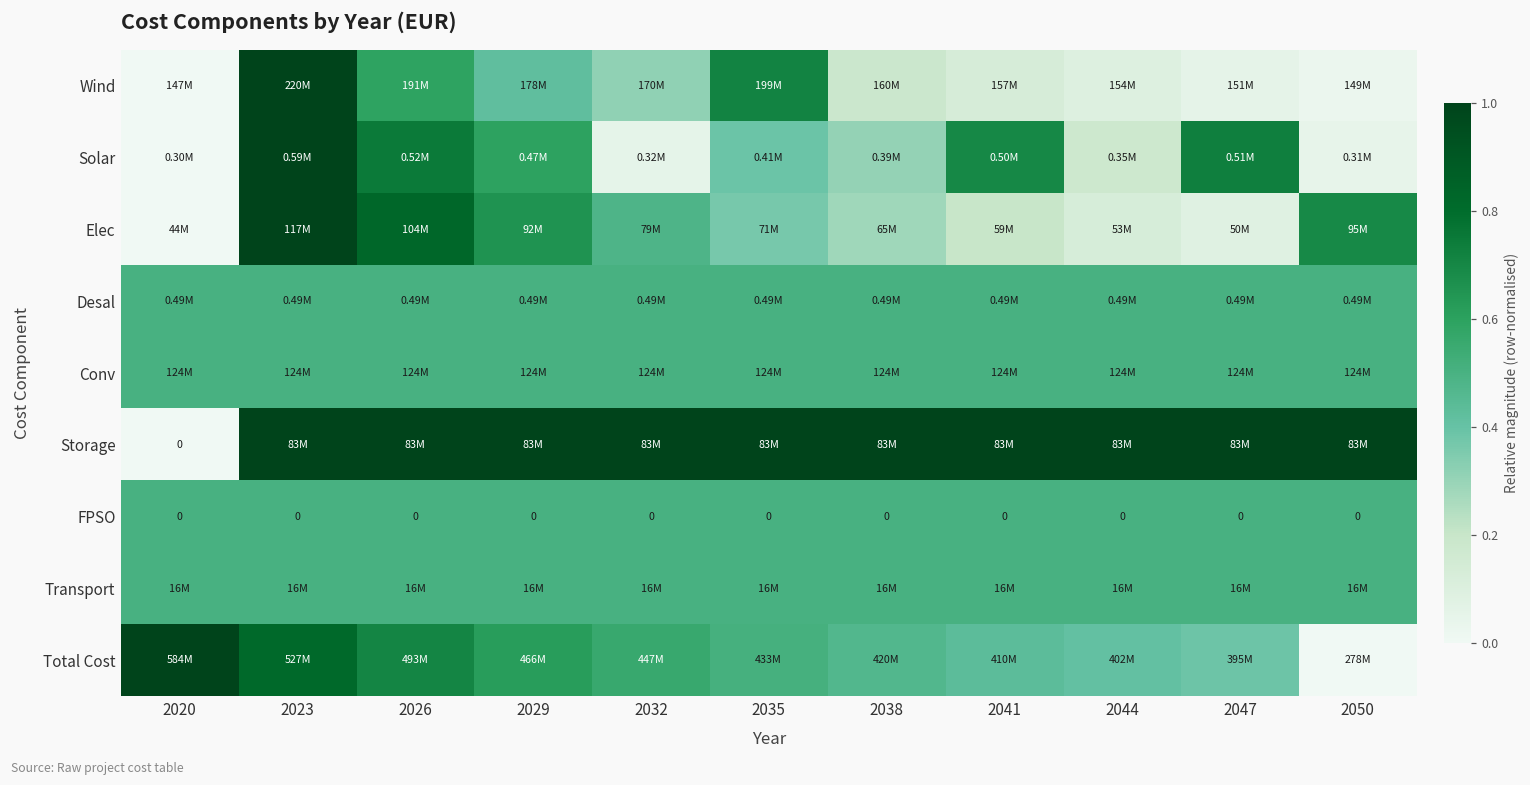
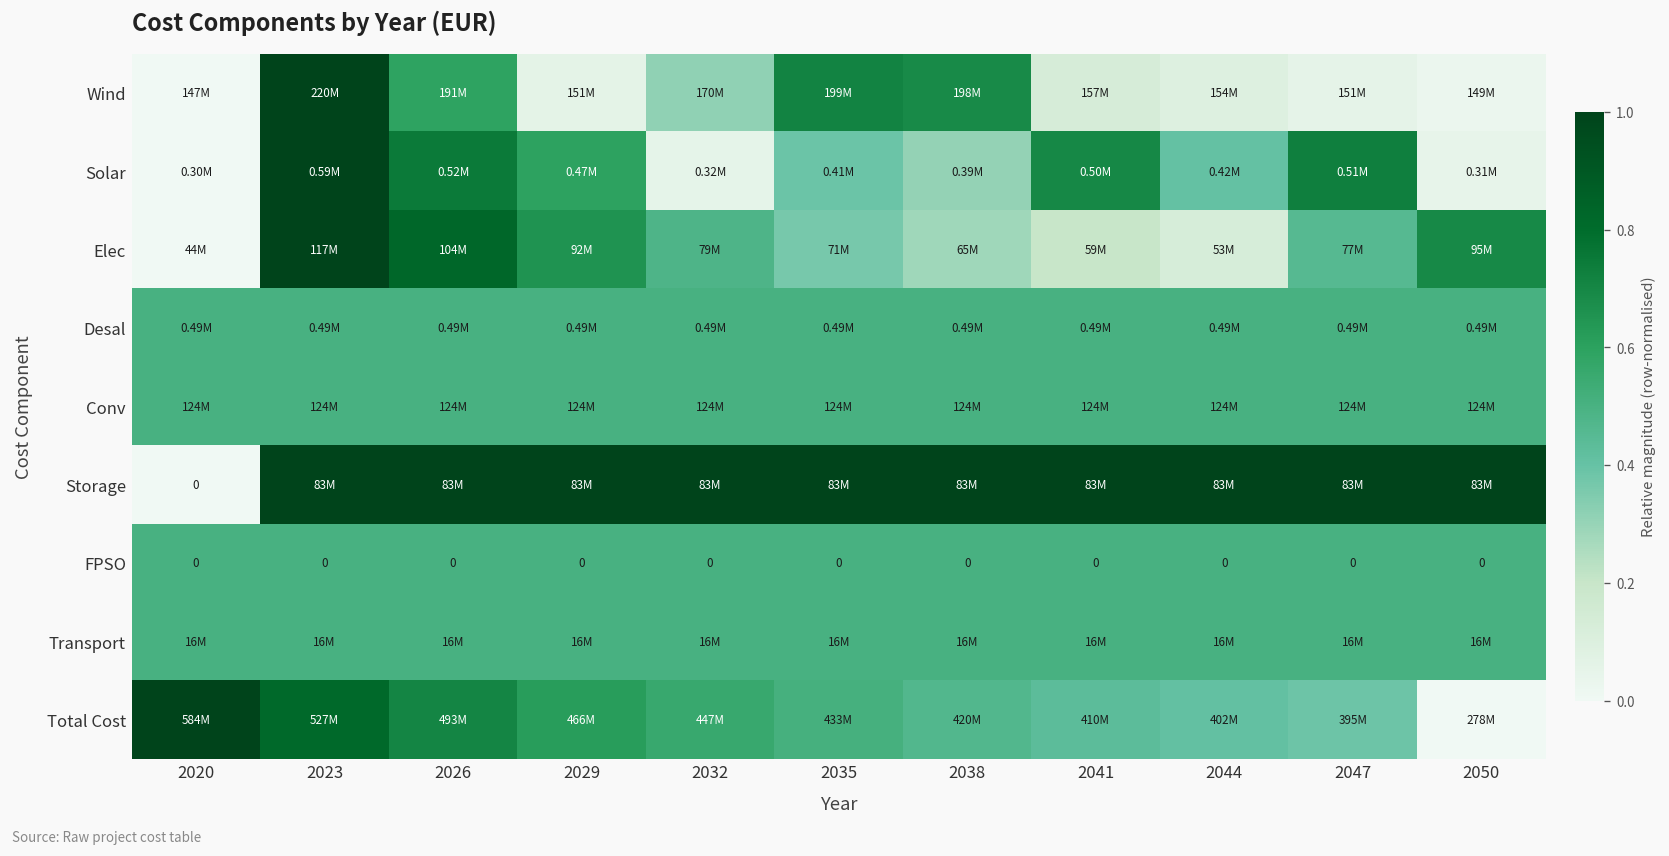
Wind, 2029: 178M -> 151M
Wind, 2038: 160M -> 198M
Solar, 2044: 0.35M -> 0.42M
Elec, 2047: 50M -> 77M
